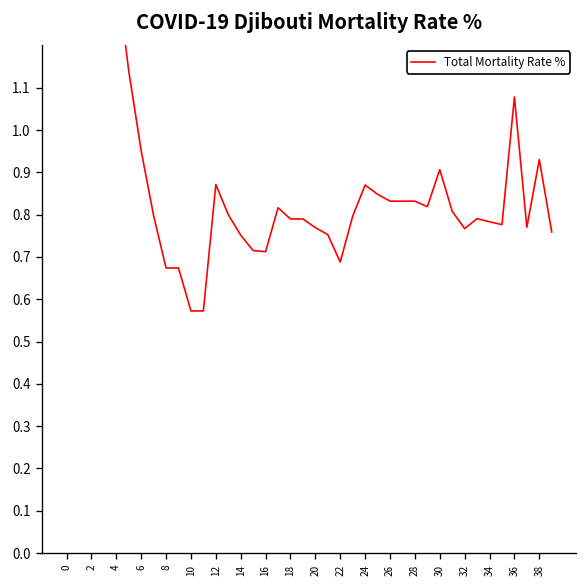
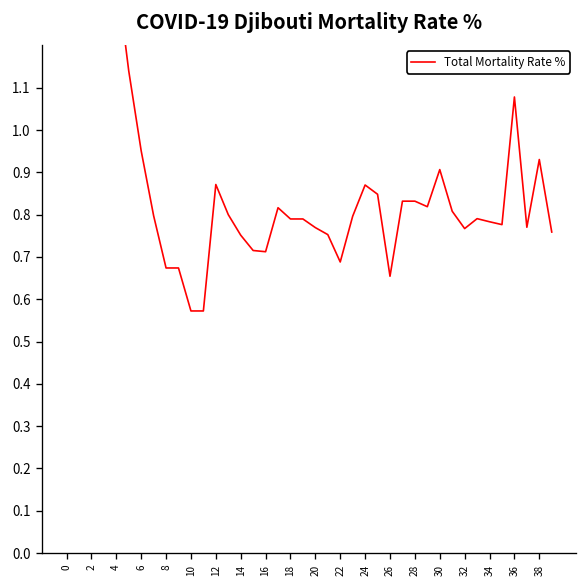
26: 0.83 -> 0.65
